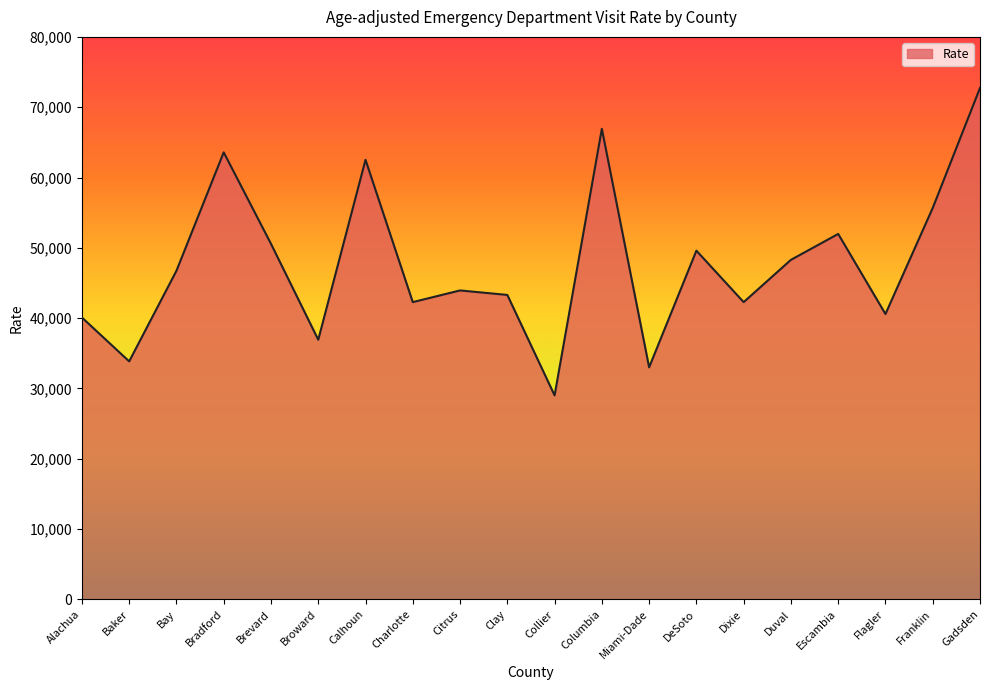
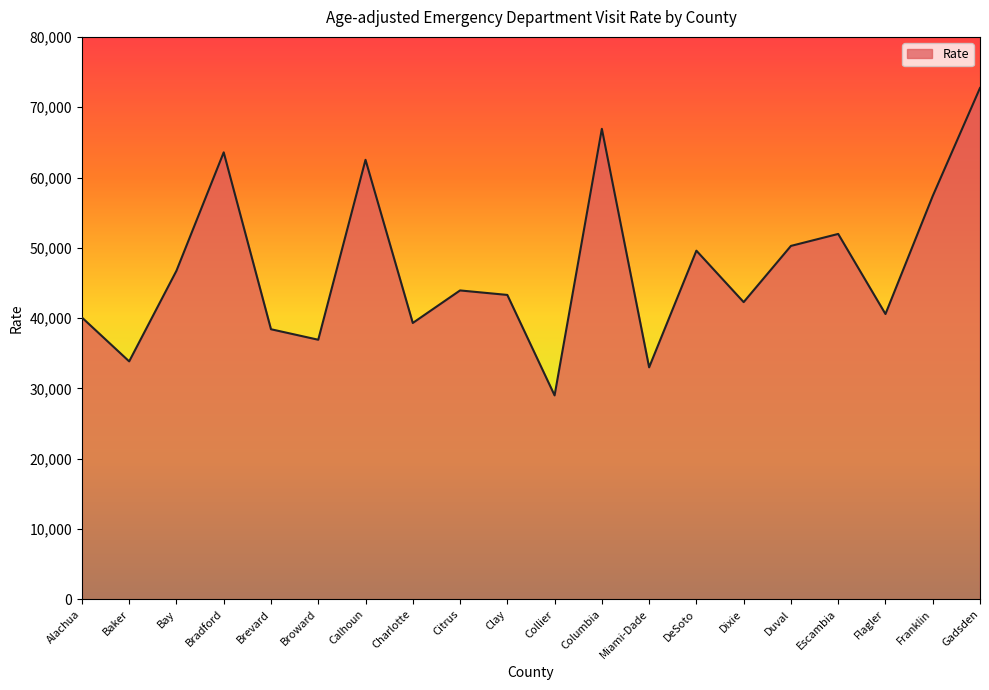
Brevard: 51,000 -> 38,000
Charlotte: 42,000 -> 39,000
Duval: 48,000 -> 50,000
Franklin: 56,000 -> 57,000
